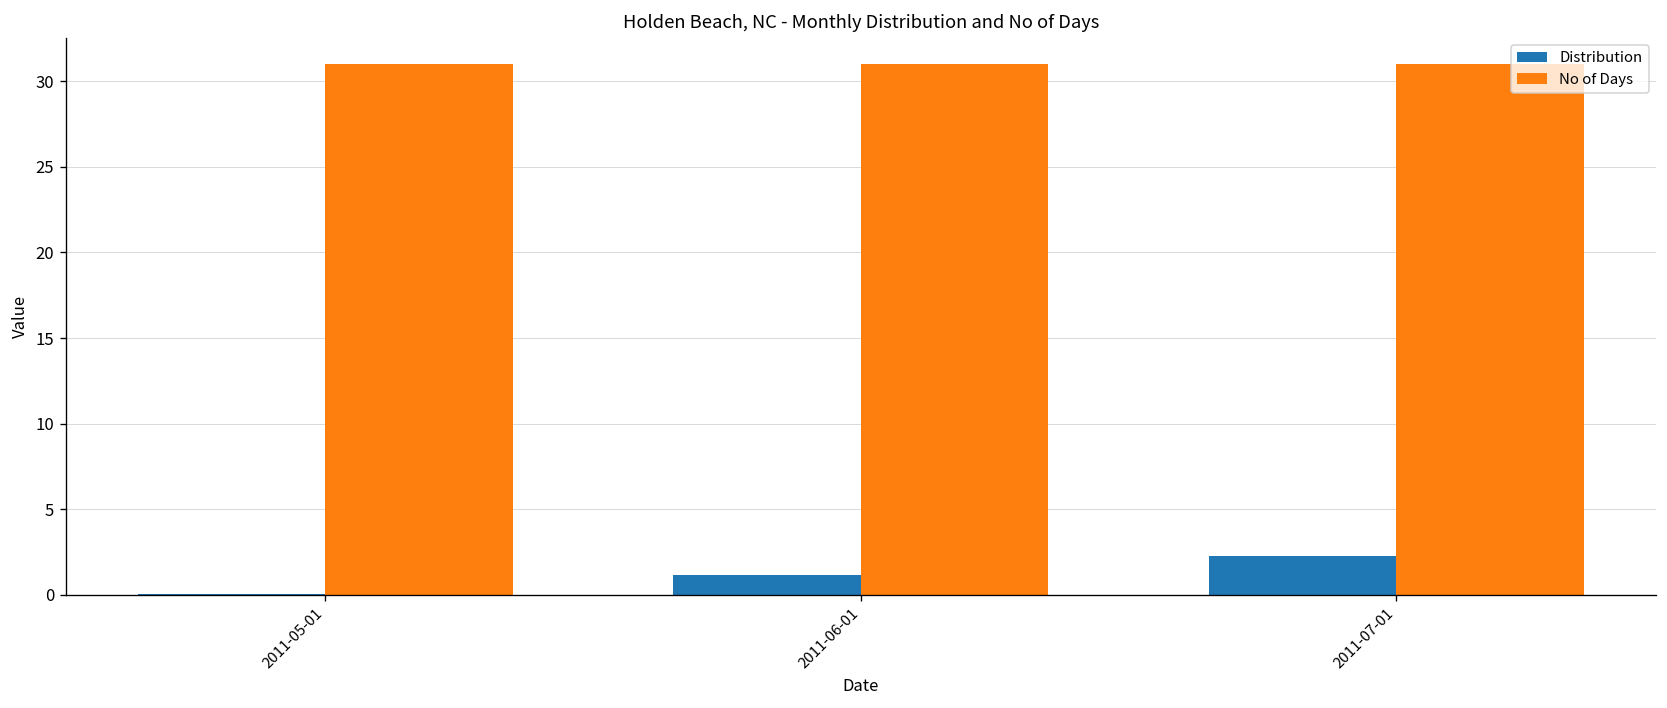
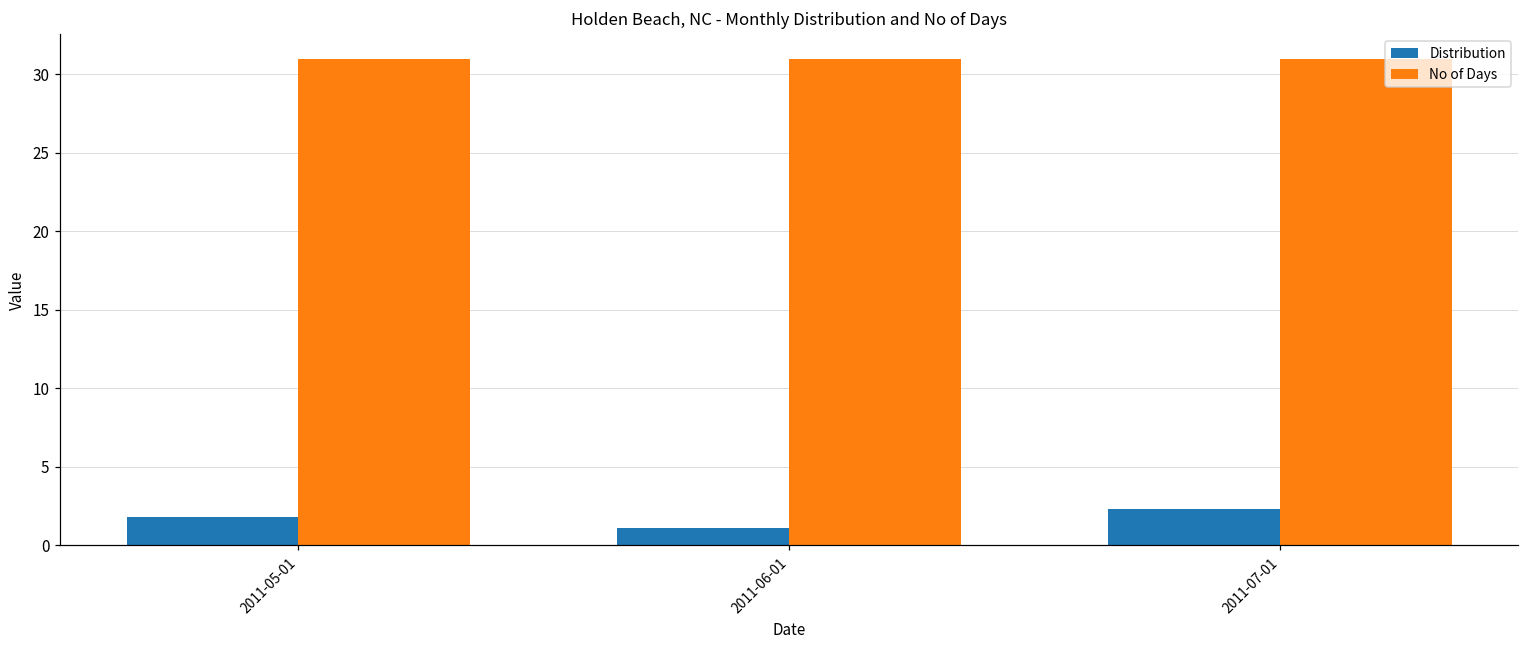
Distribution, 2011-05-01: 0.1 -> 1.8
